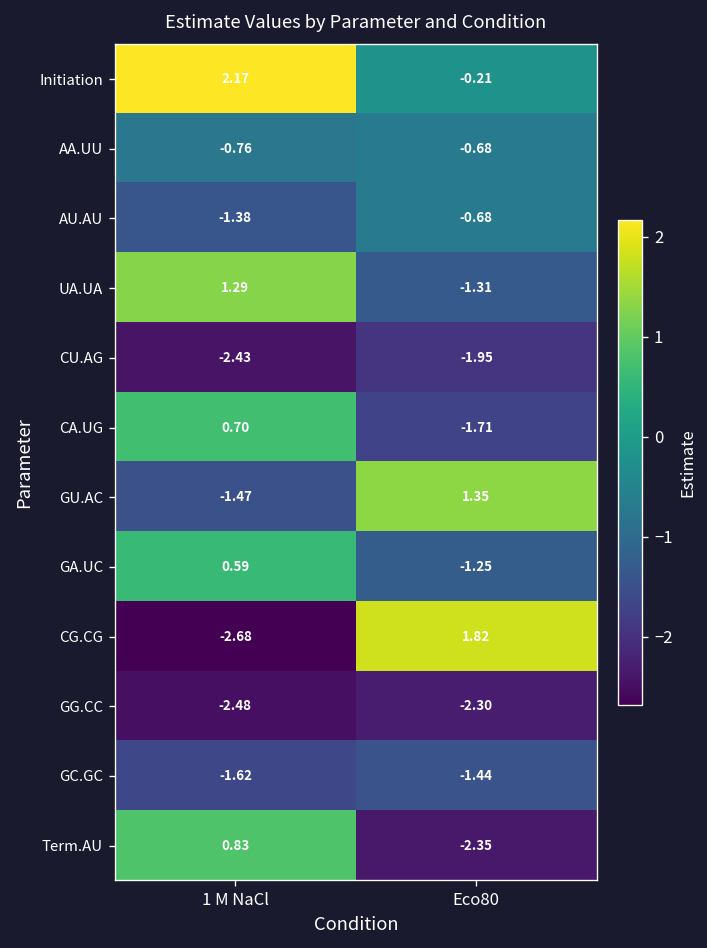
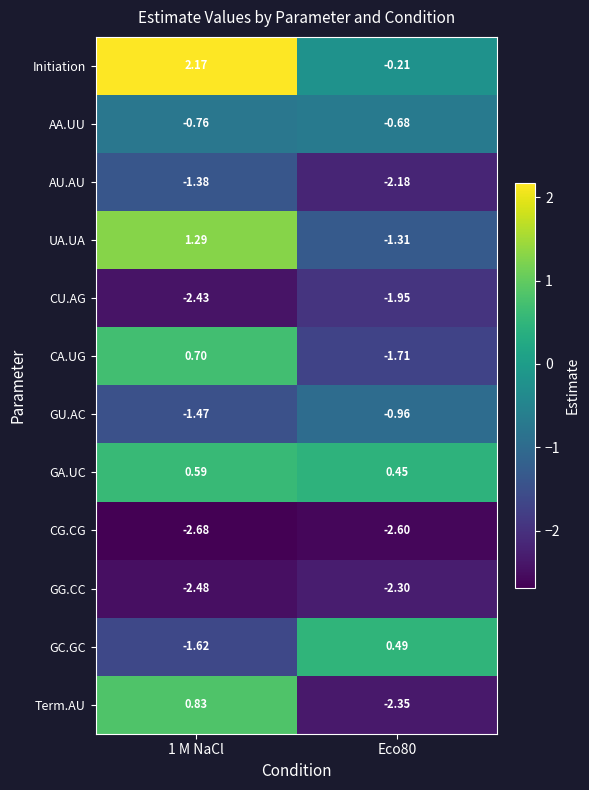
AU.AU, Eco80: -0.68 -> -2.18
GU.AC, Eco80: 1.35 -> -0.96
GA.UC, Eco80: -1.25 -> 0.45
CG.CG, Eco80: 1.82 -> -2.60
GC.GC, Eco80: -1.44 -> 0.49
